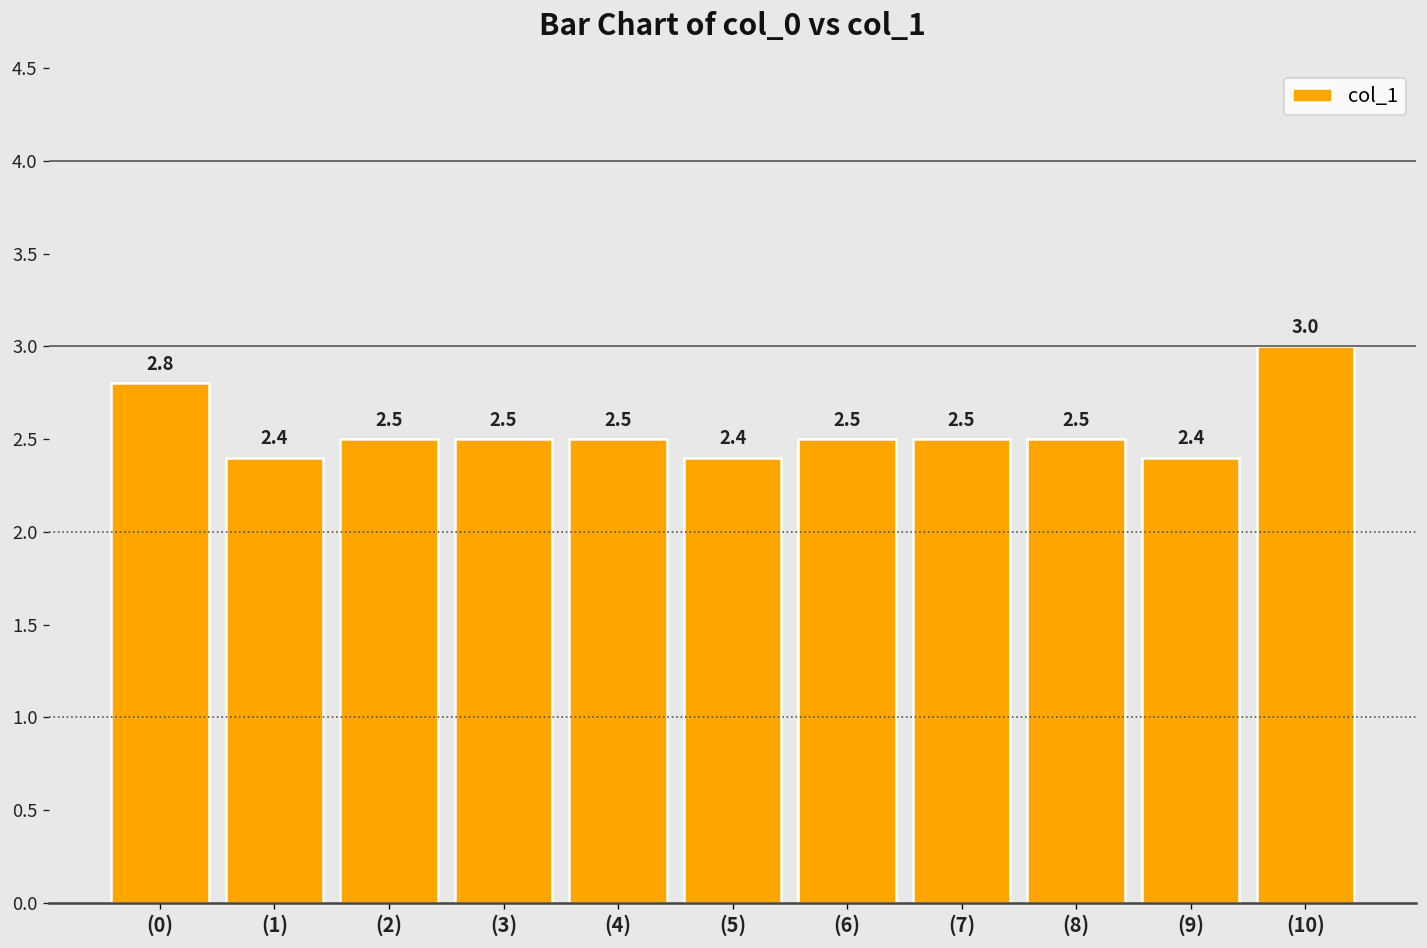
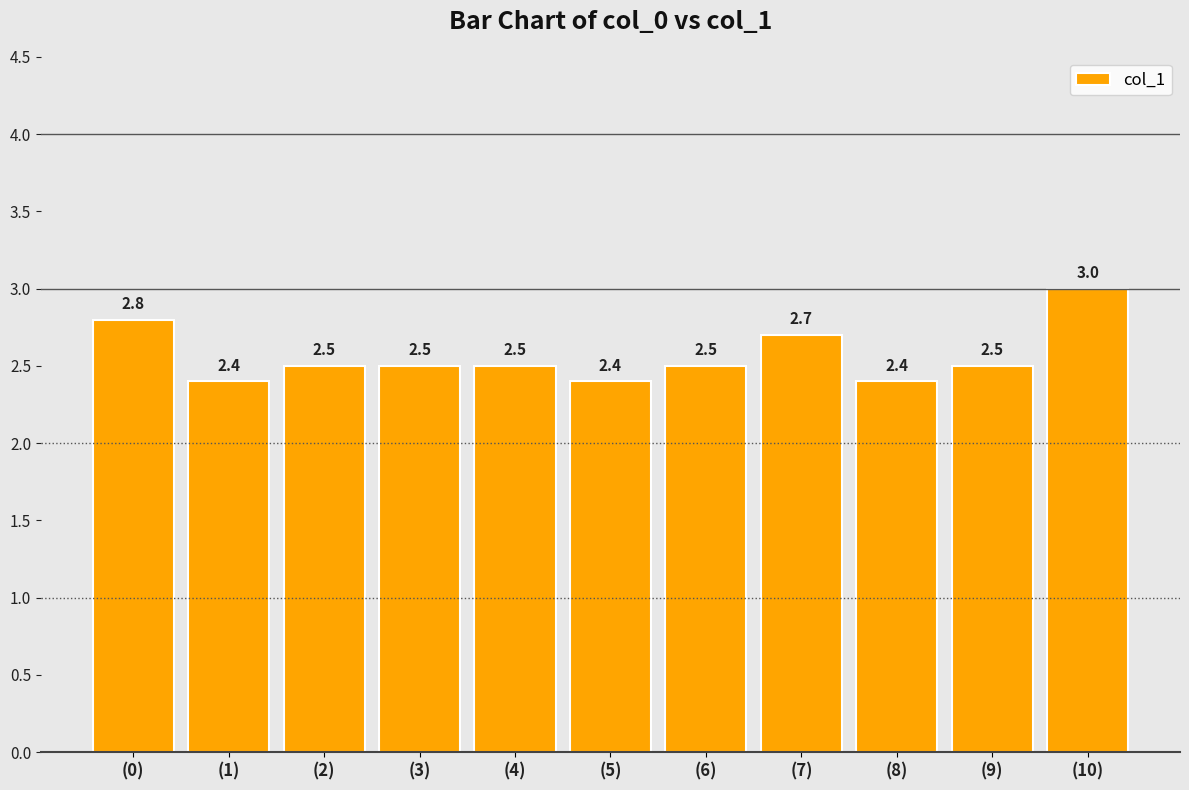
(7): 2.5 -> 2.7
(8): 2.5 -> 2.4
(9): 2.4 -> 2.5
